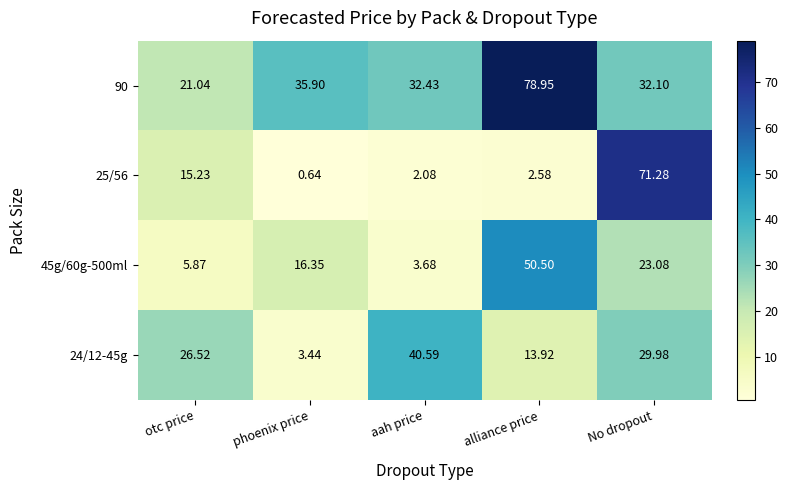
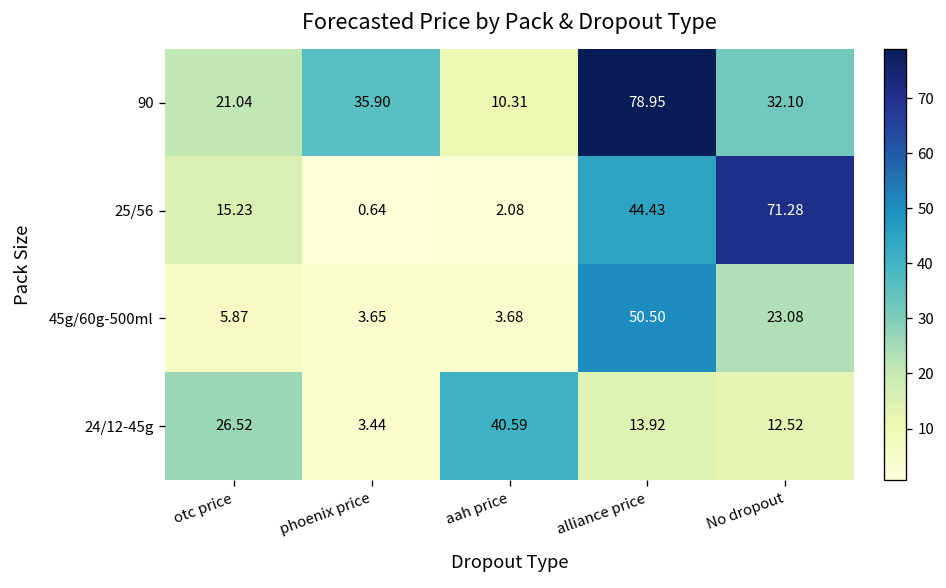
90, aah price: 32.43 -> 10.31
25/56, alliance price: 2.58 -> 44.43
45g/60g-500ml, phoenix price: 16.35 -> 3.65
24/12-45g, No dropout: 29.98 -> 12.52
